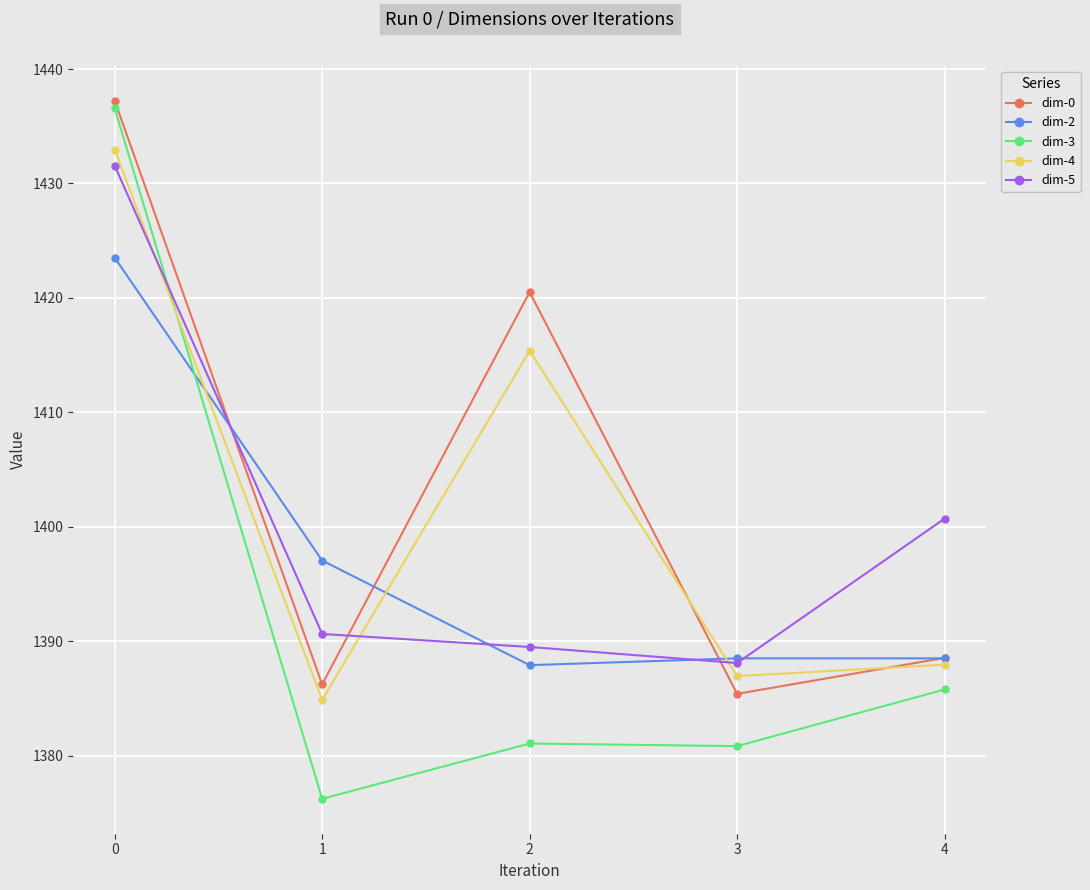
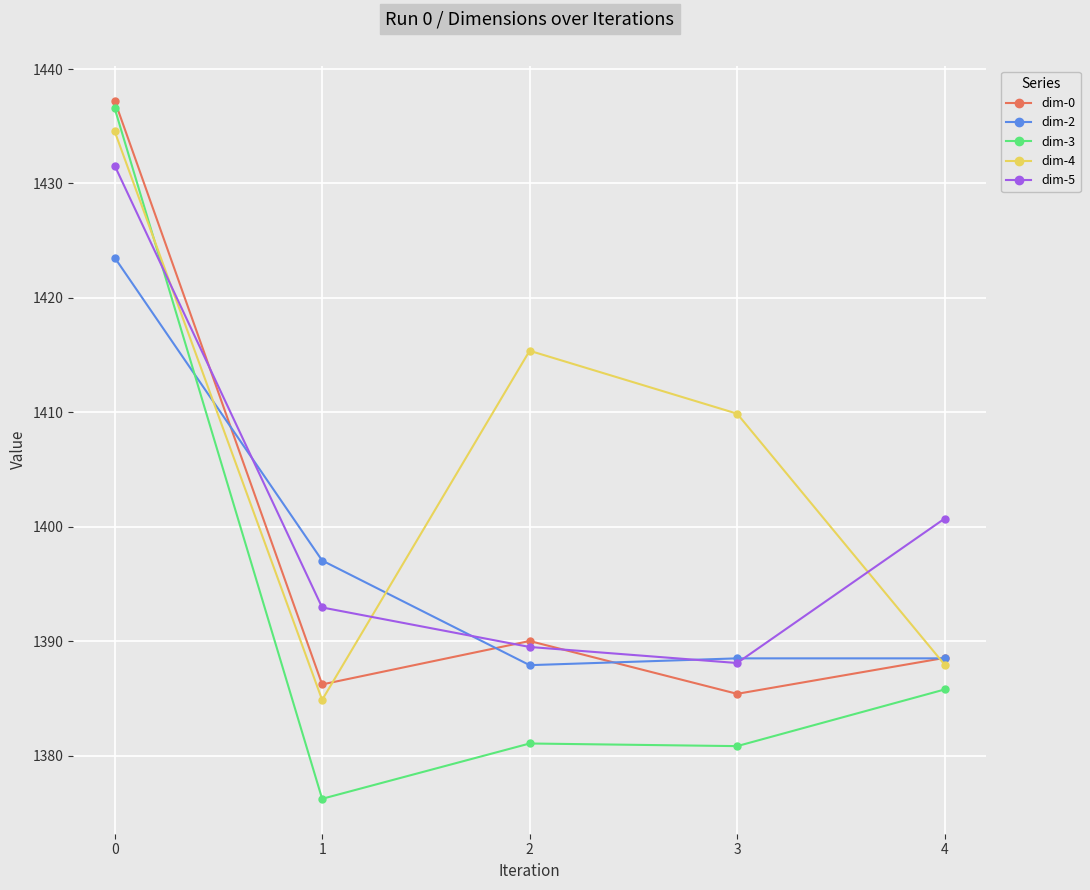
dim-4, 0: 1433.0 -> 1434.6
dim-5, 1: 1390.6 -> 1392.9
dim-0, 2: 1420.5 -> 1390.0
dim-4, 3: 1386.9 -> 1409.9
